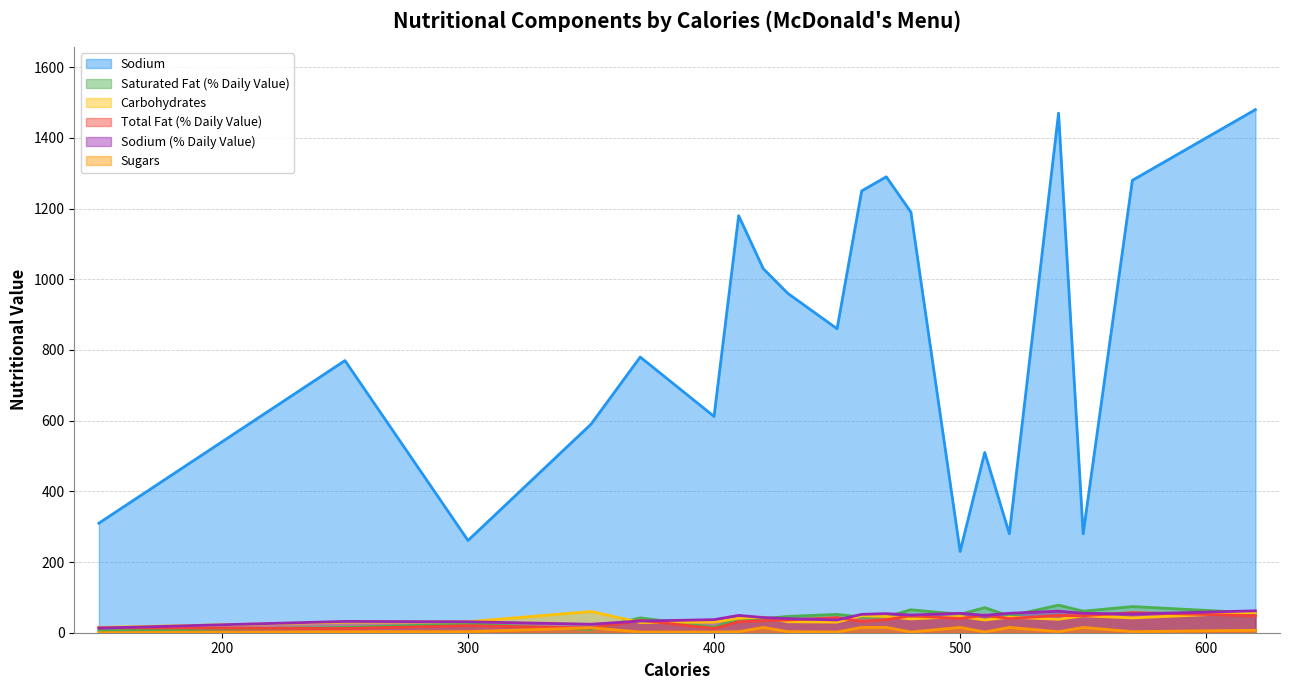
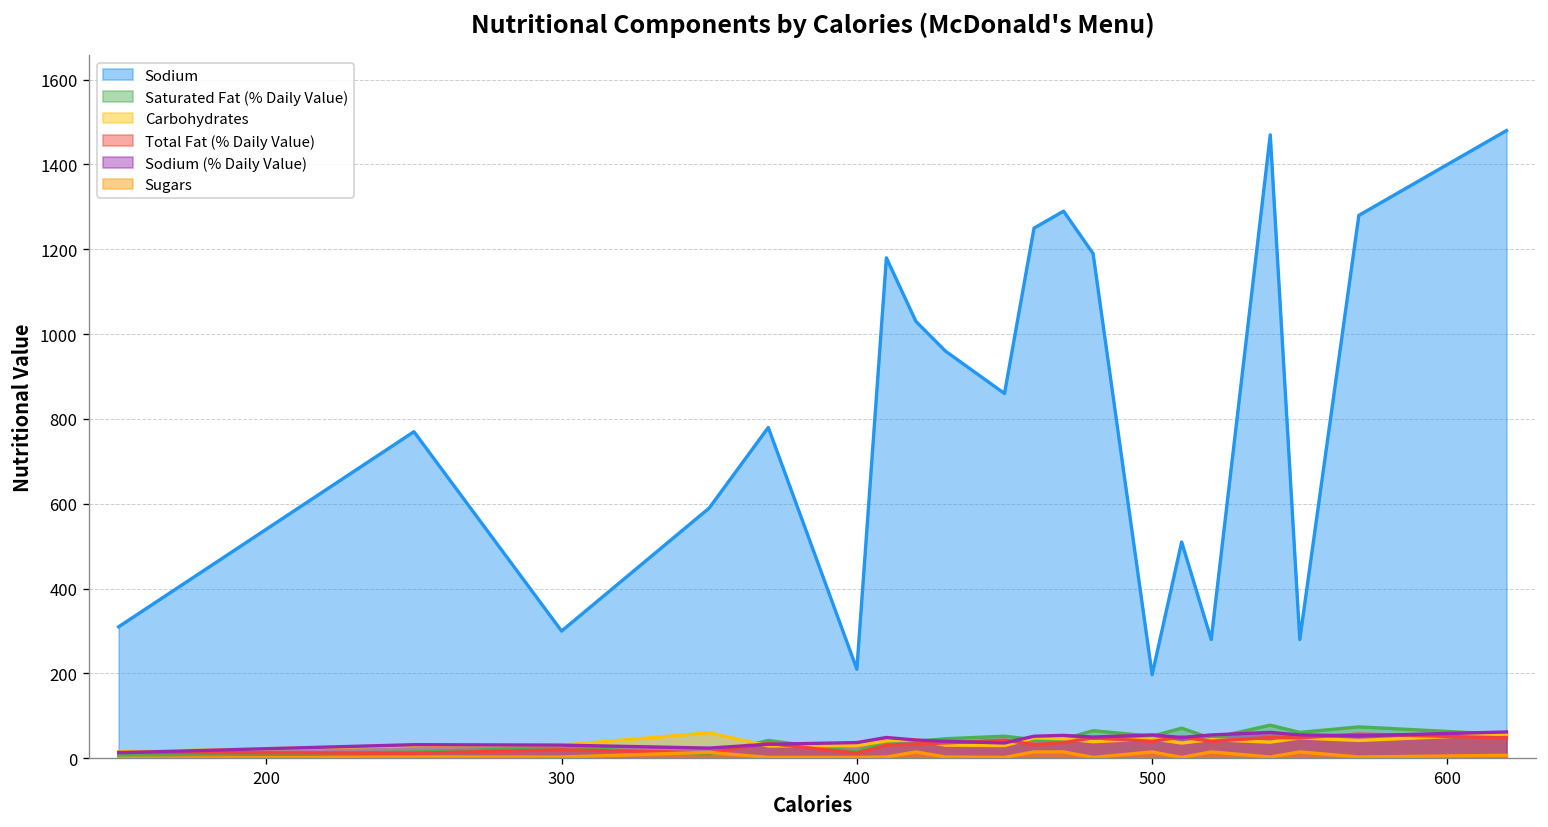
Sodium, 300: 260 -> 300
Sodium, 400: 610 -> 210
Sodium, 500: 230 -> 200
